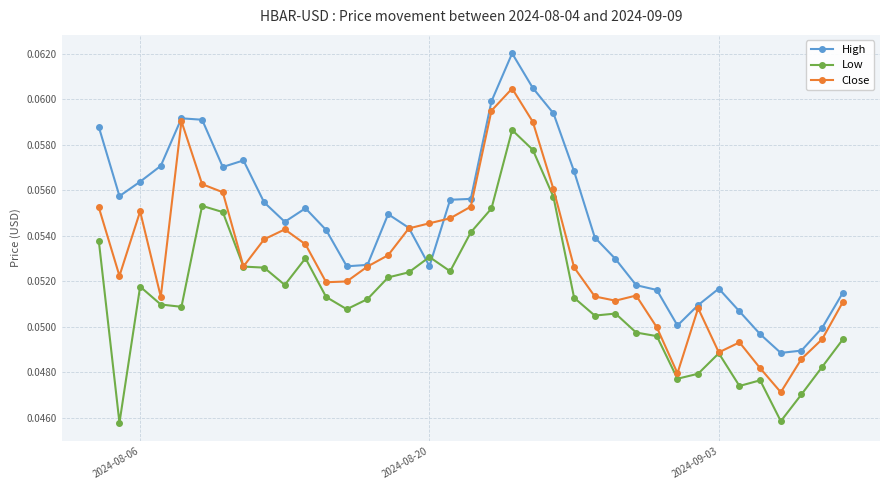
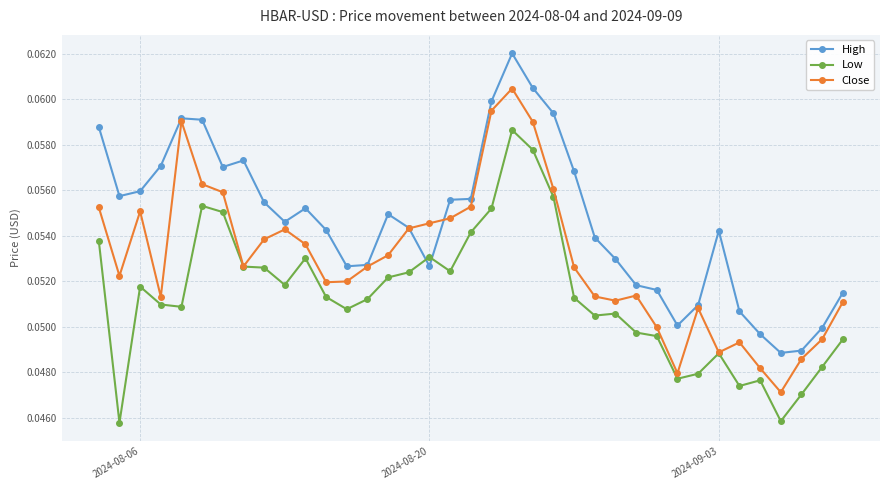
High, 2024-08-06: 0.0564 -> 0.0560
High, 2024-09-03: 0.0517 -> 0.0542
